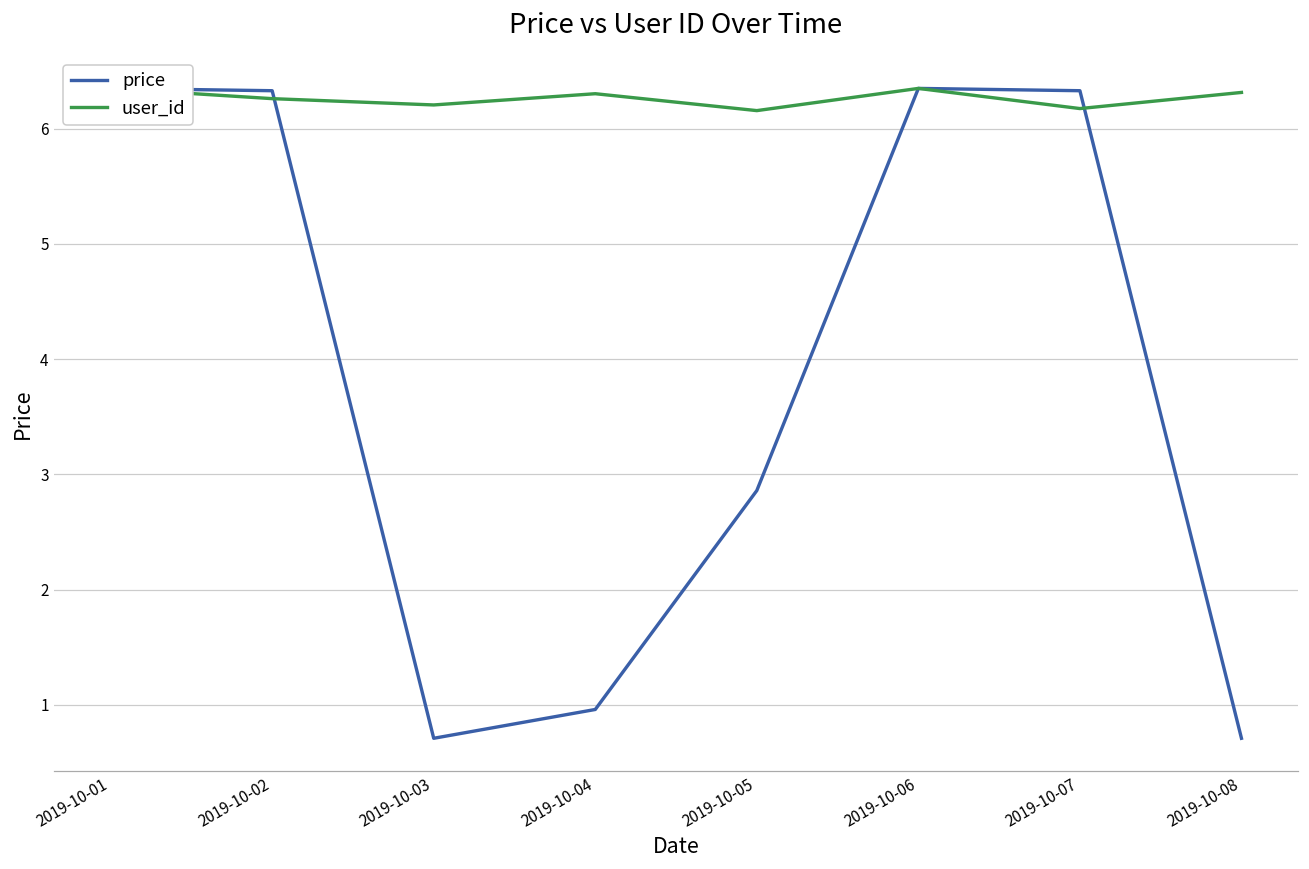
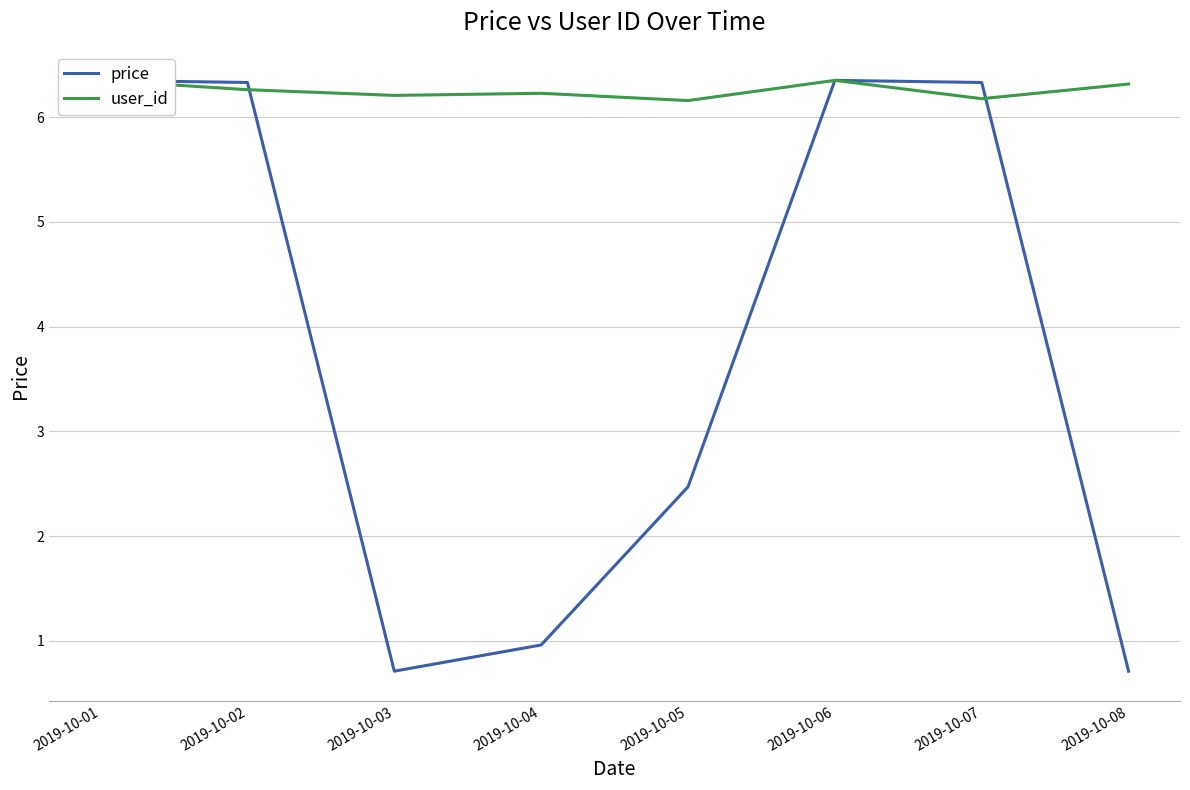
user_id, 2019-10-04: 6.30 -> 6.23
price, 2019-10-05: 2.86 -> 2.47
